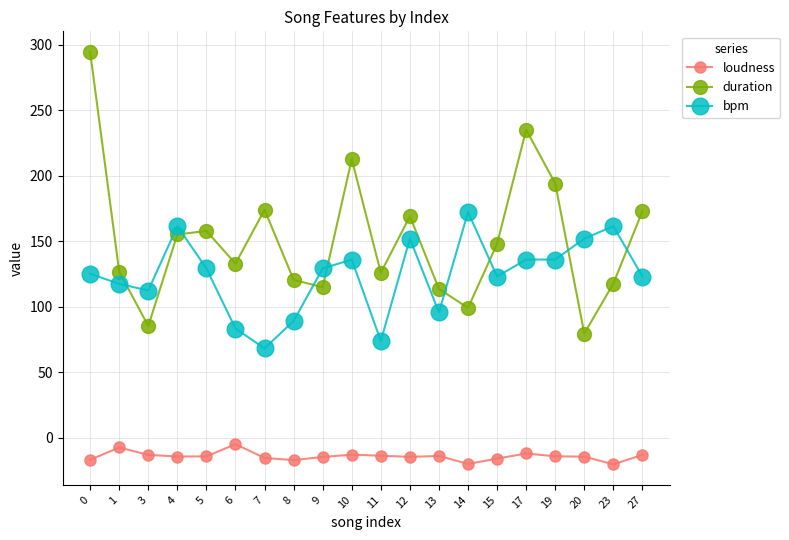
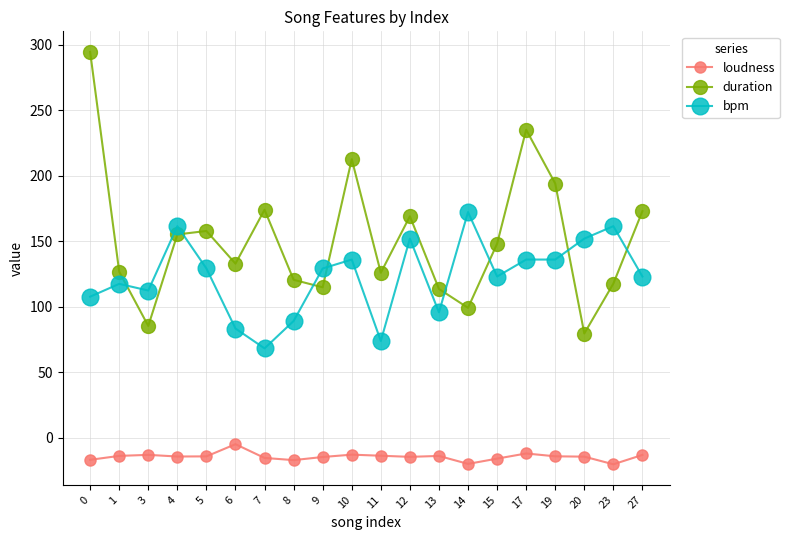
bpm, 0: 125 -> 108
loudness, 1: -7 -> -14
